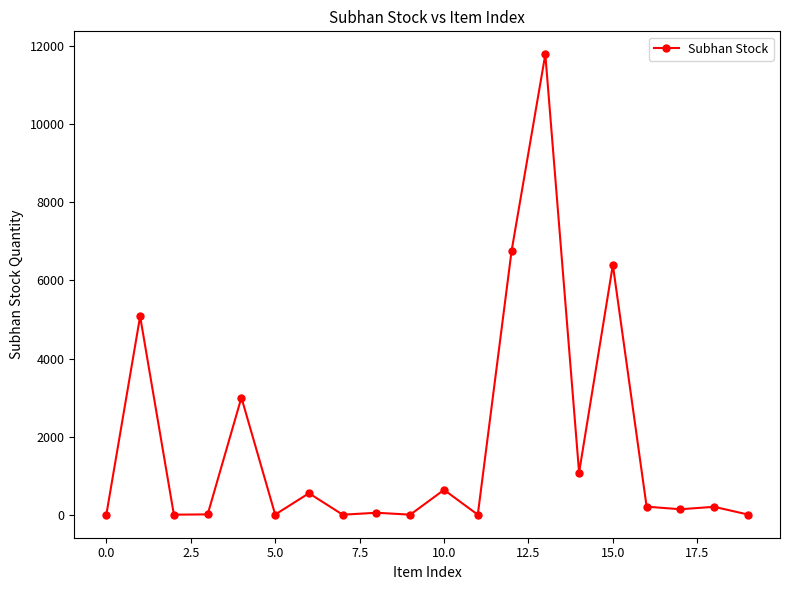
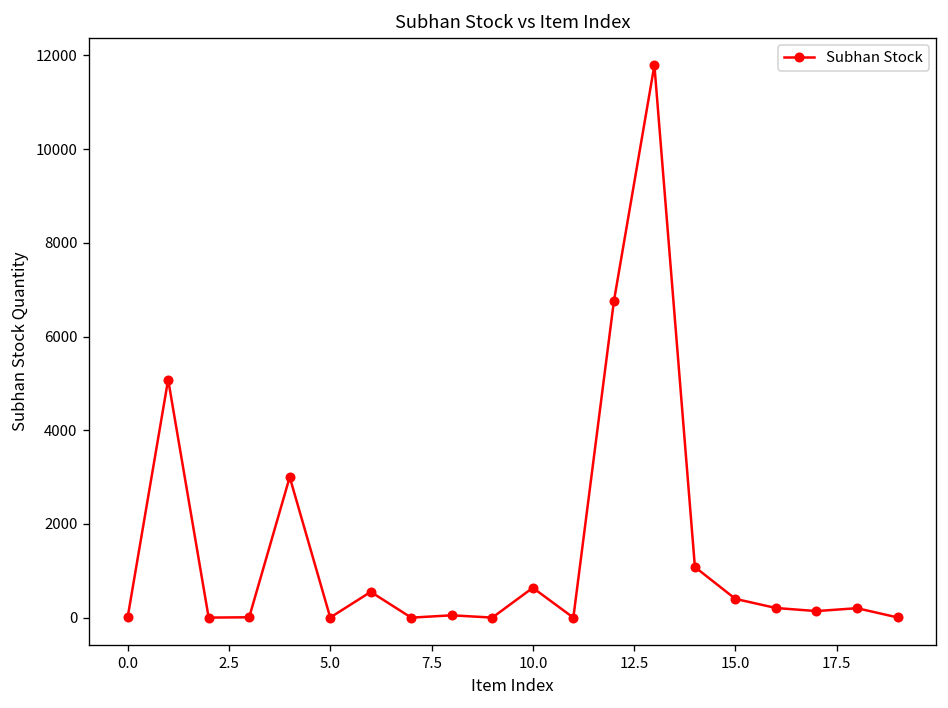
15.0: 6400 -> 400
